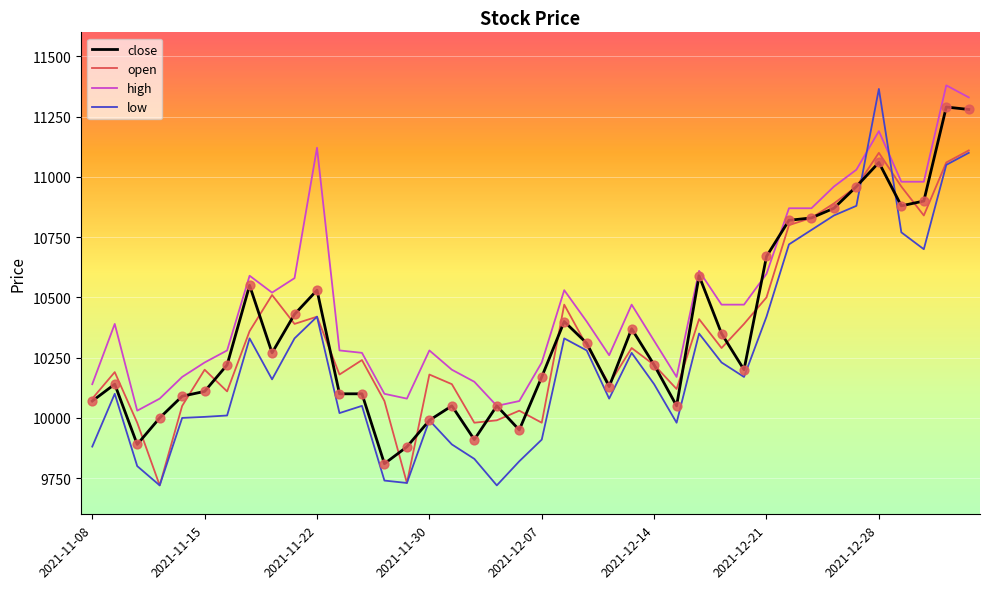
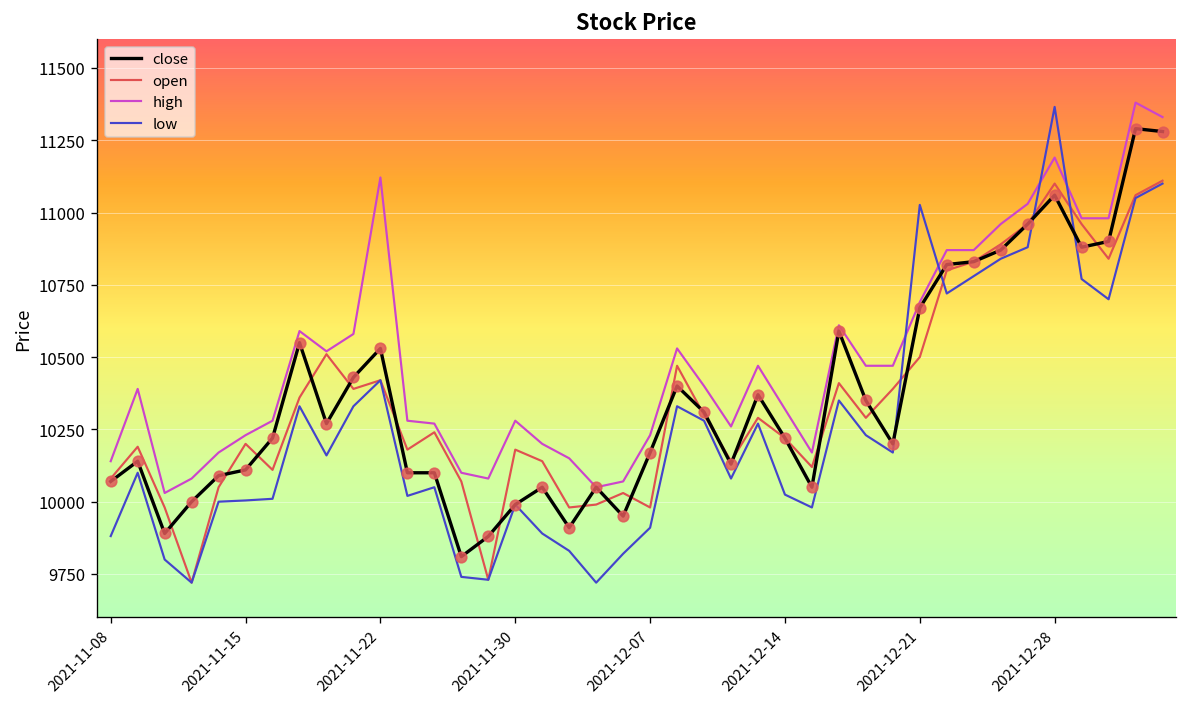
low, 2021-12-14: 10140 -> 10020
high, 2021-12-21: 10600 -> 10690
low, 2021-12-21: 10420 -> 11030
